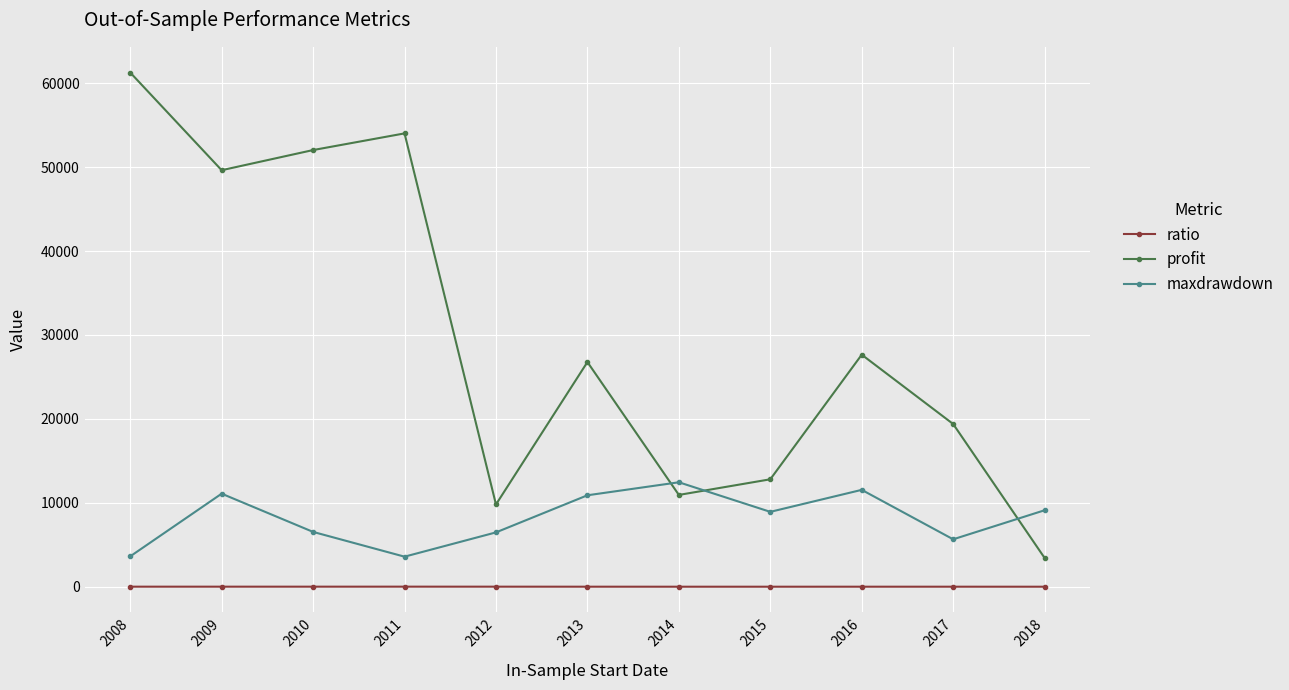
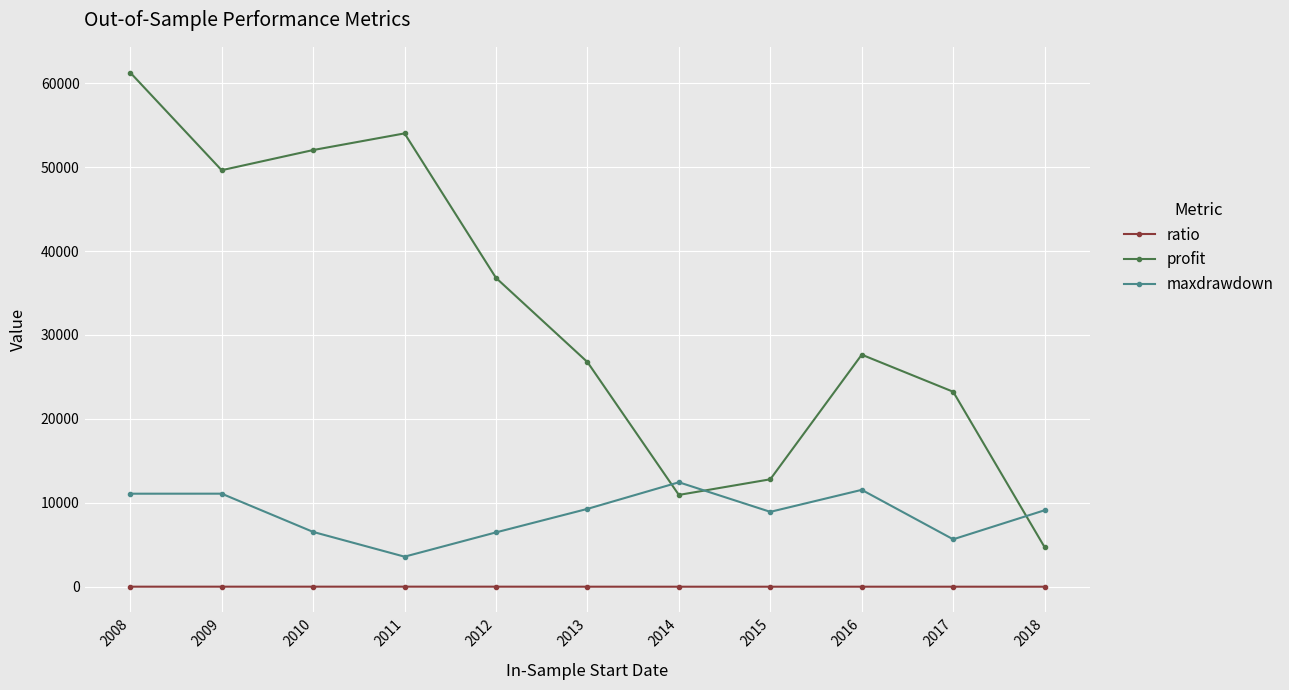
maxdrawdown, 2008: 4000 -> 11000
profit, 2012: 10000 -> 37000
maxdrawdown, 2013: 11000 -> 9000
profit, 2017: 19000 -> 23000
profit, 2018: 3000 -> 5000
